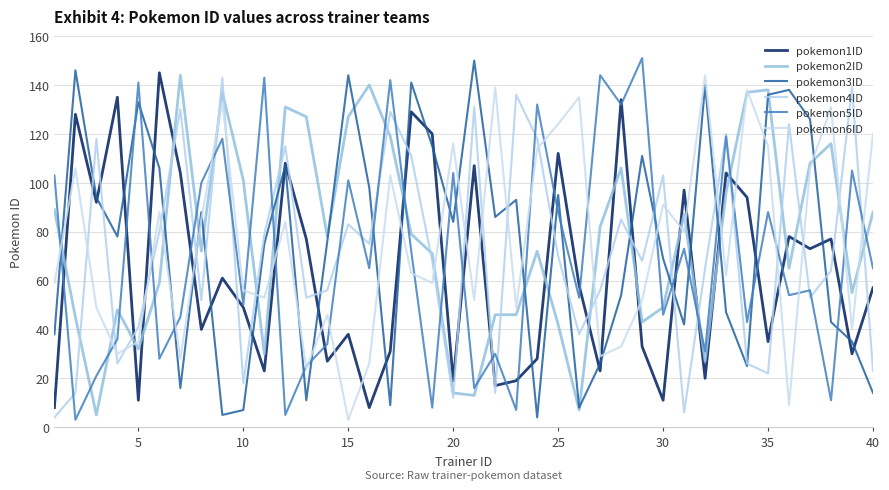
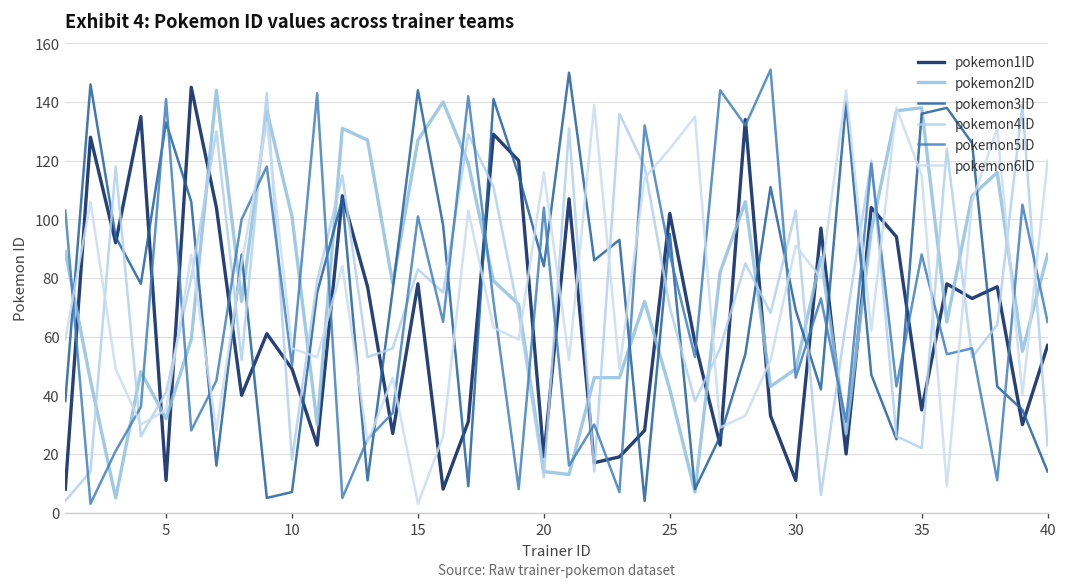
pokemon1ID, 15: 38 -> 78
pokemon1ID, 25: 112 -> 102
